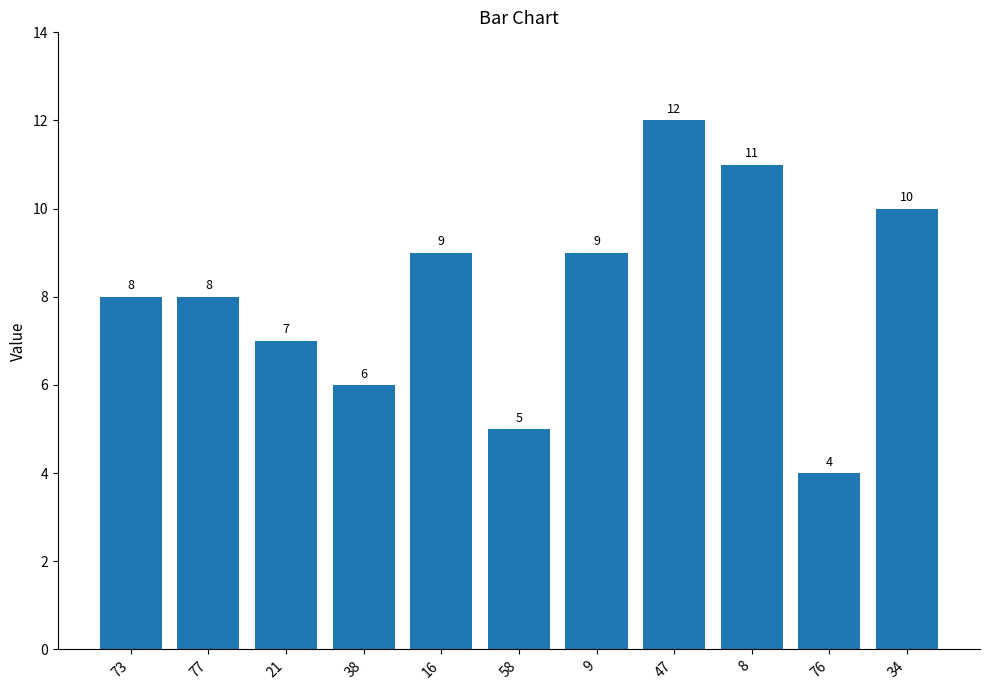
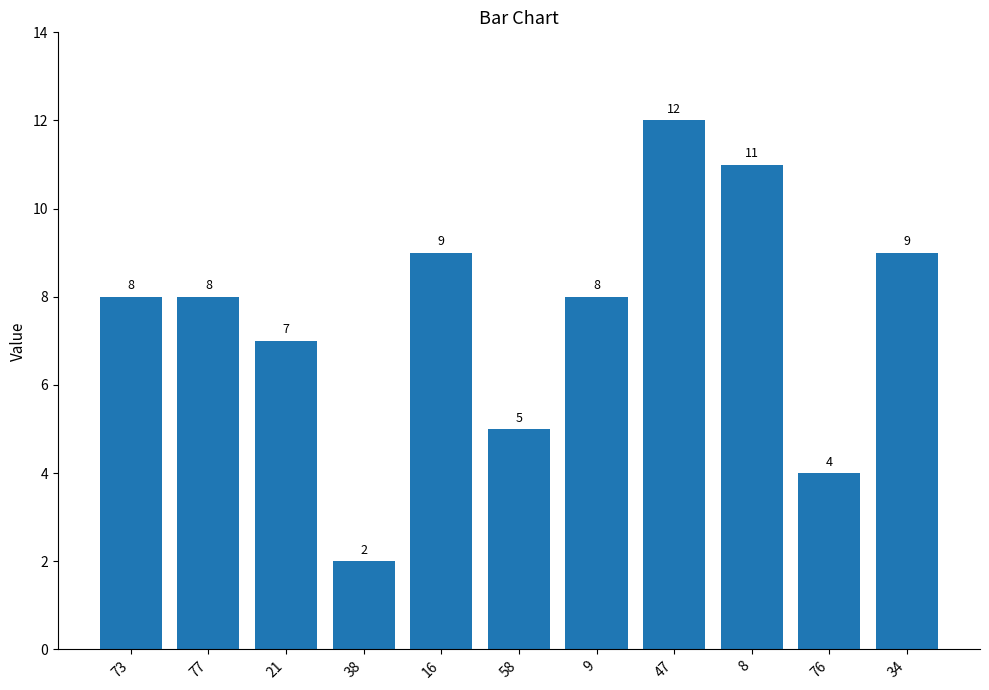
38: 6 -> 2
9: 9 -> 8
34: 10 -> 9
